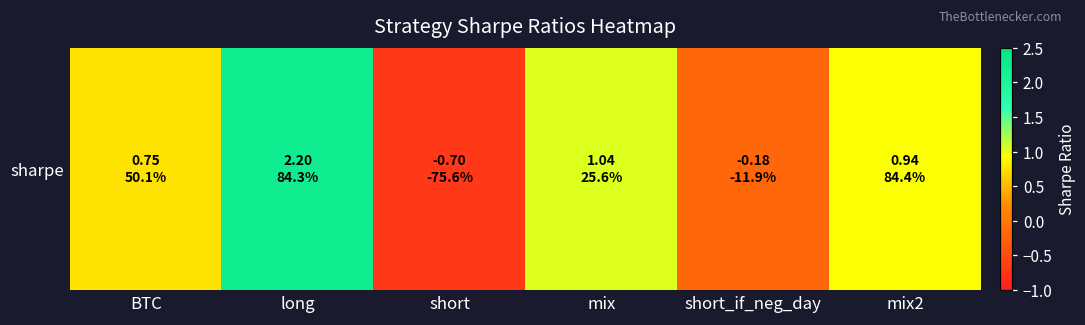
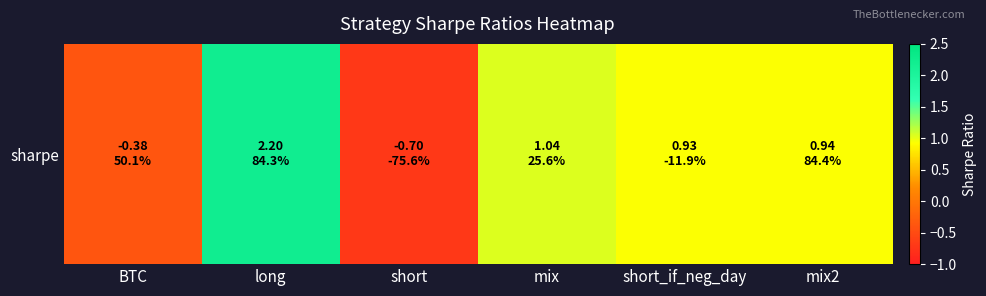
sharpe, BTC: 0.75 -> -0.38
sharpe, short_if_neg_day: -0.18 -> 0.93
